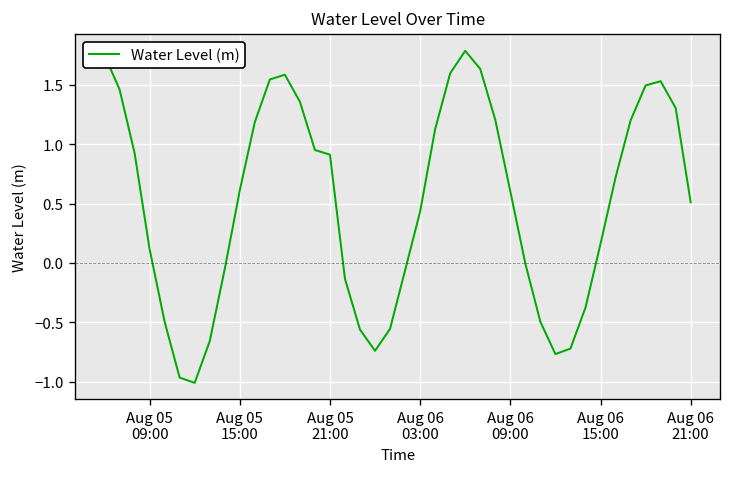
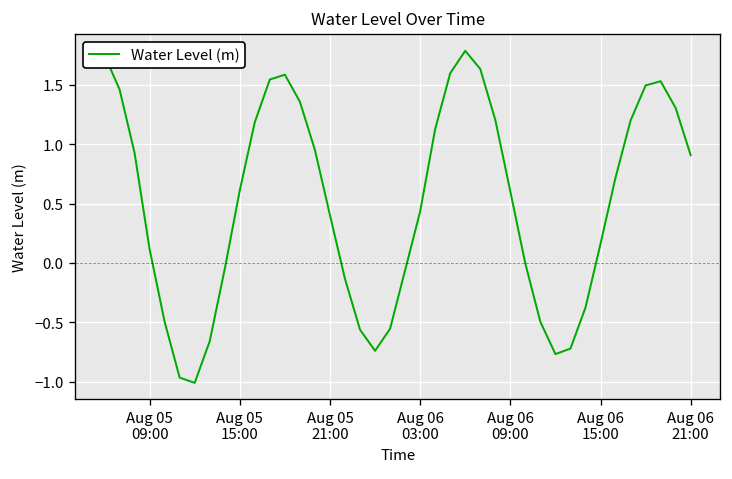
Aug 05 21:00: 0.9 -> 0.4
Aug 06 21:00: 0.5 -> 0.9
